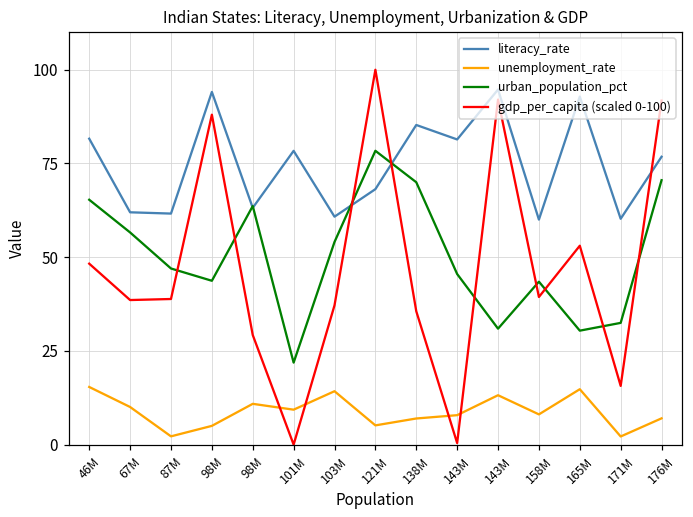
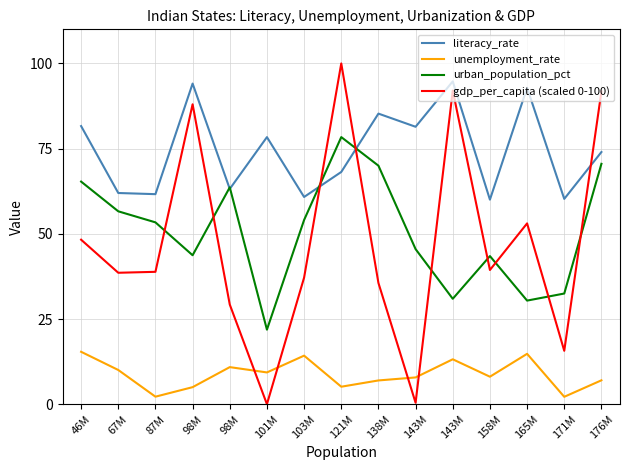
urban_population_pct, 87M: 47 -> 53
literacy_rate, 176M: 77 -> 74
